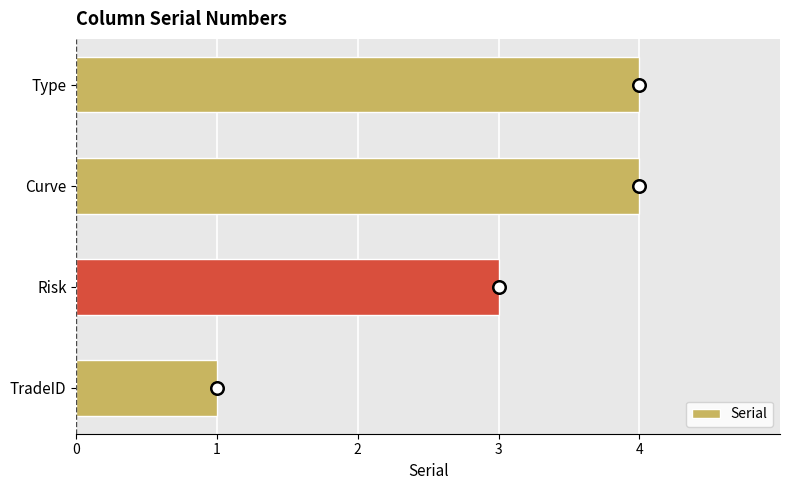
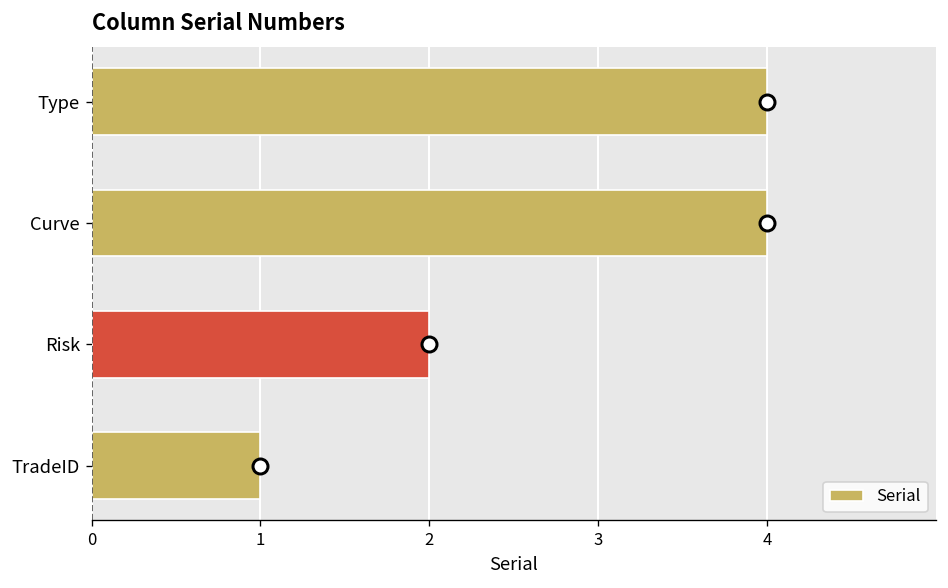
Serial, Risk: 3 -> 2
